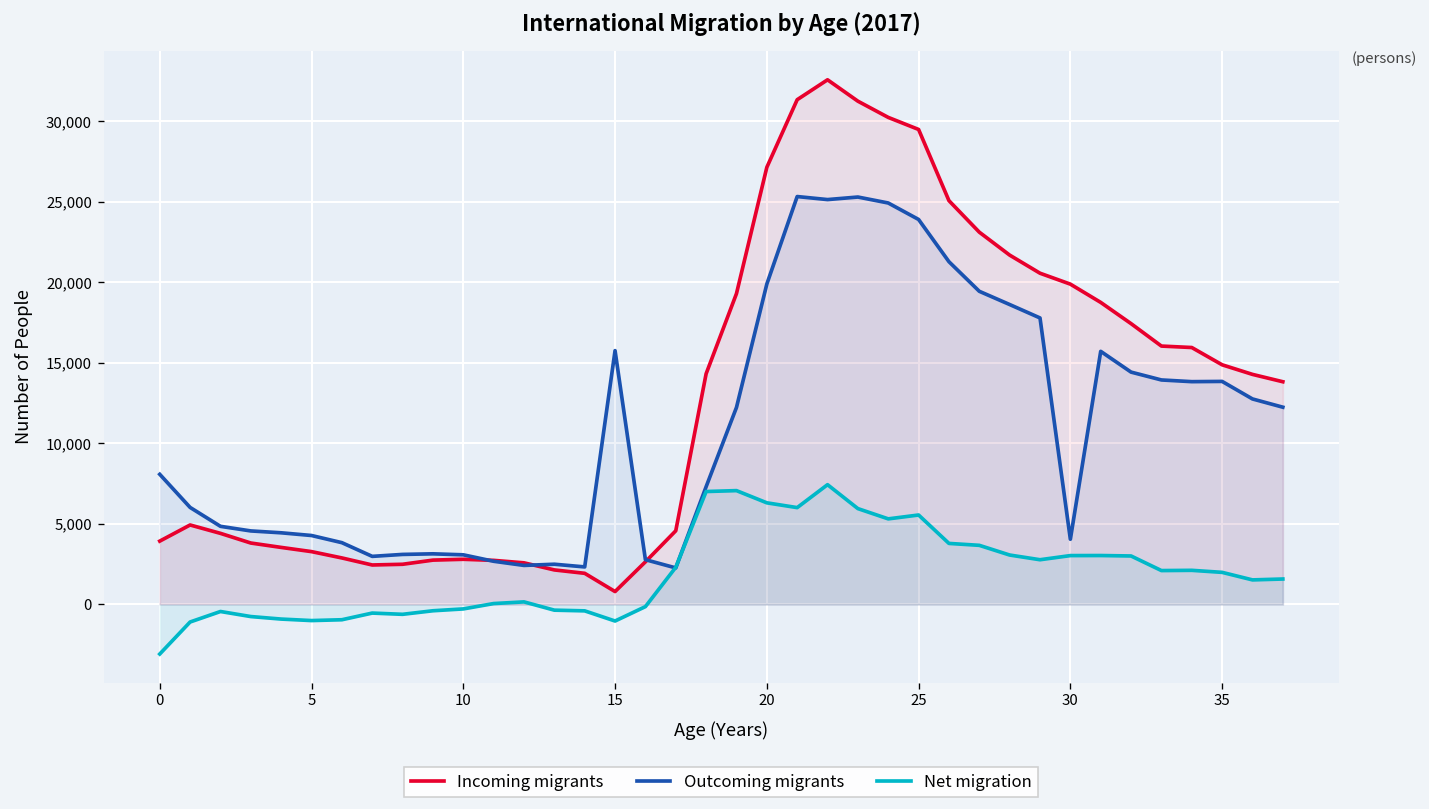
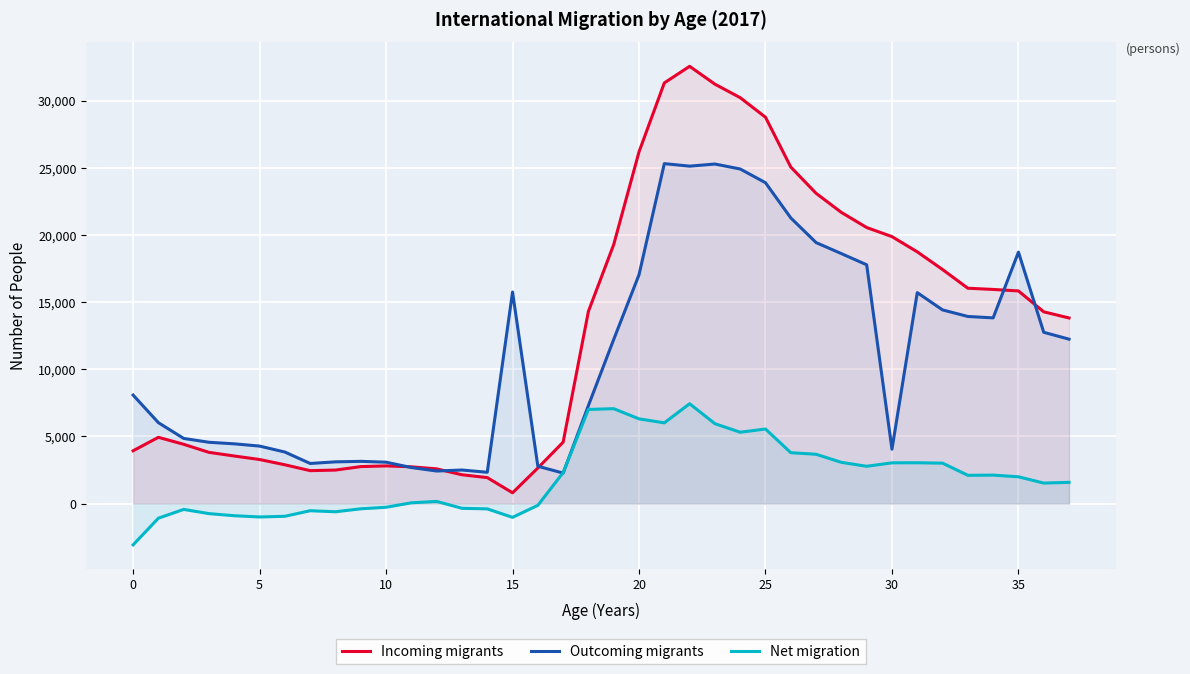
Incoming migrants, 20: 27,100 -> 26,200
Outcoming migrants, 20: 19,900 -> 17,000
Incoming migrants, 25: 29,500 -> 28,800
Incoming migrants, 35: 14,900 -> 15,800
Outcoming migrants, 35: 13,800 -> 18,700
